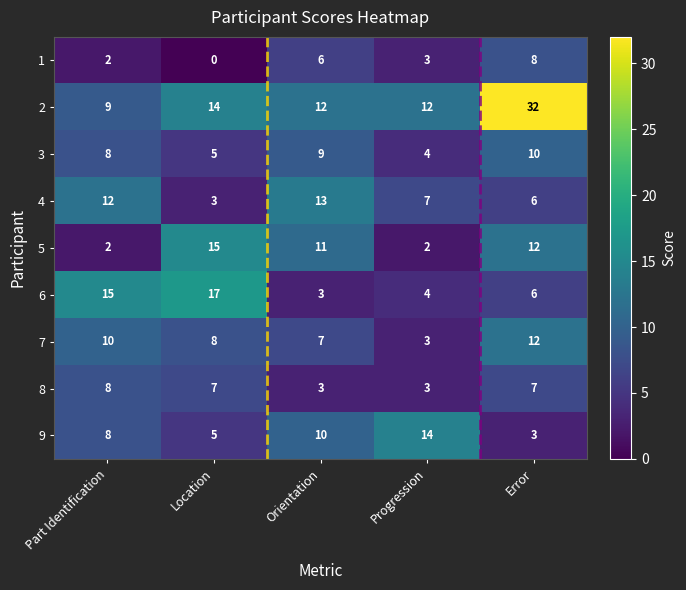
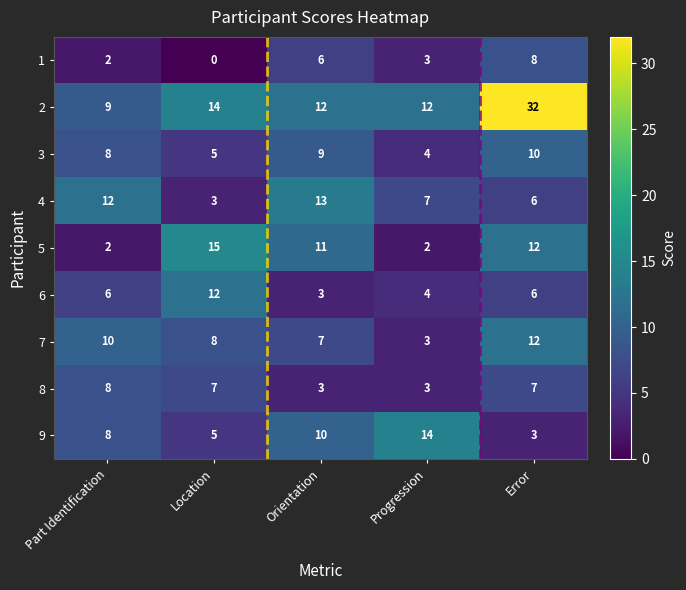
6, Part Identification: 15 -> 6
6, Location: 17 -> 12
